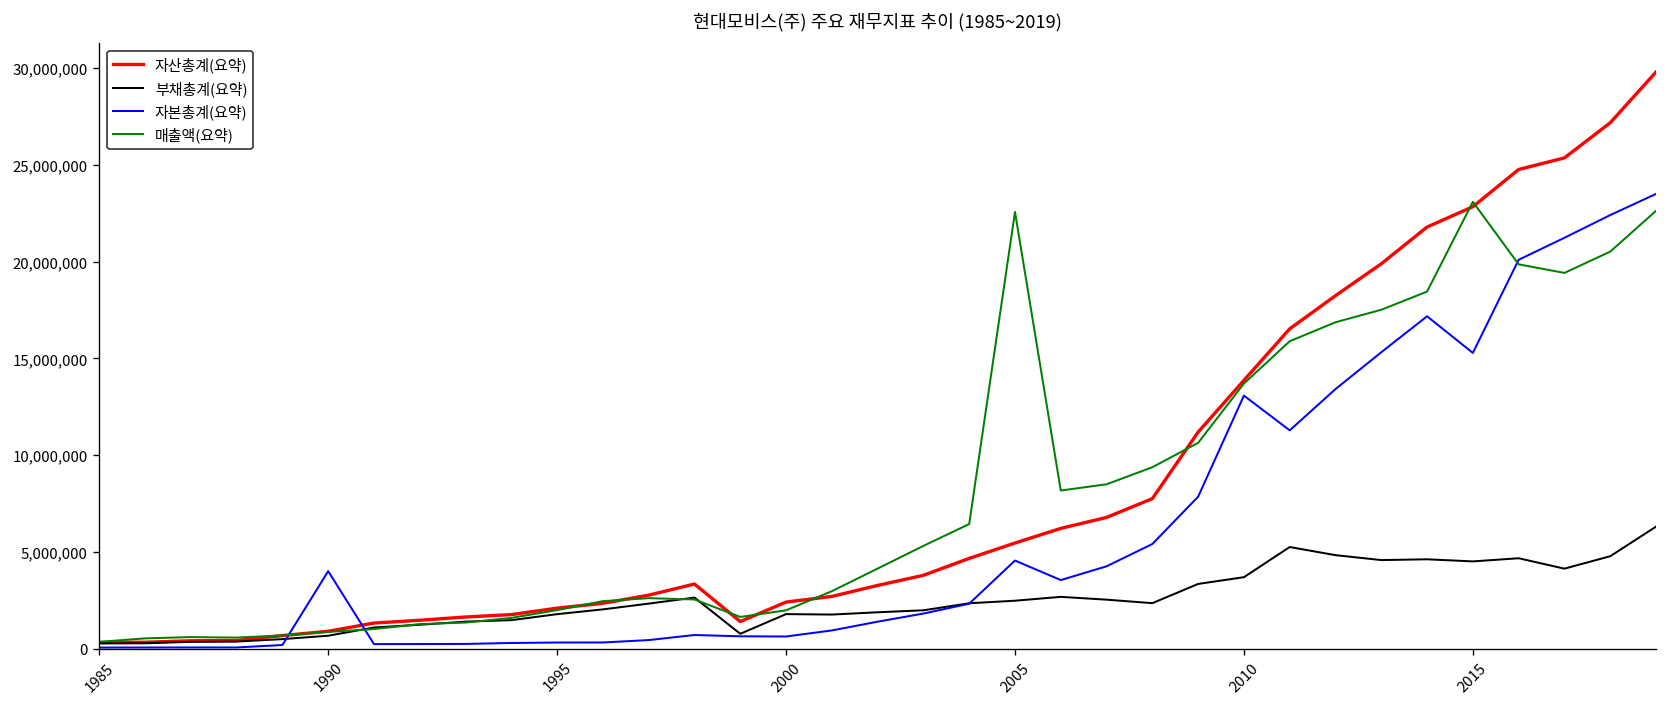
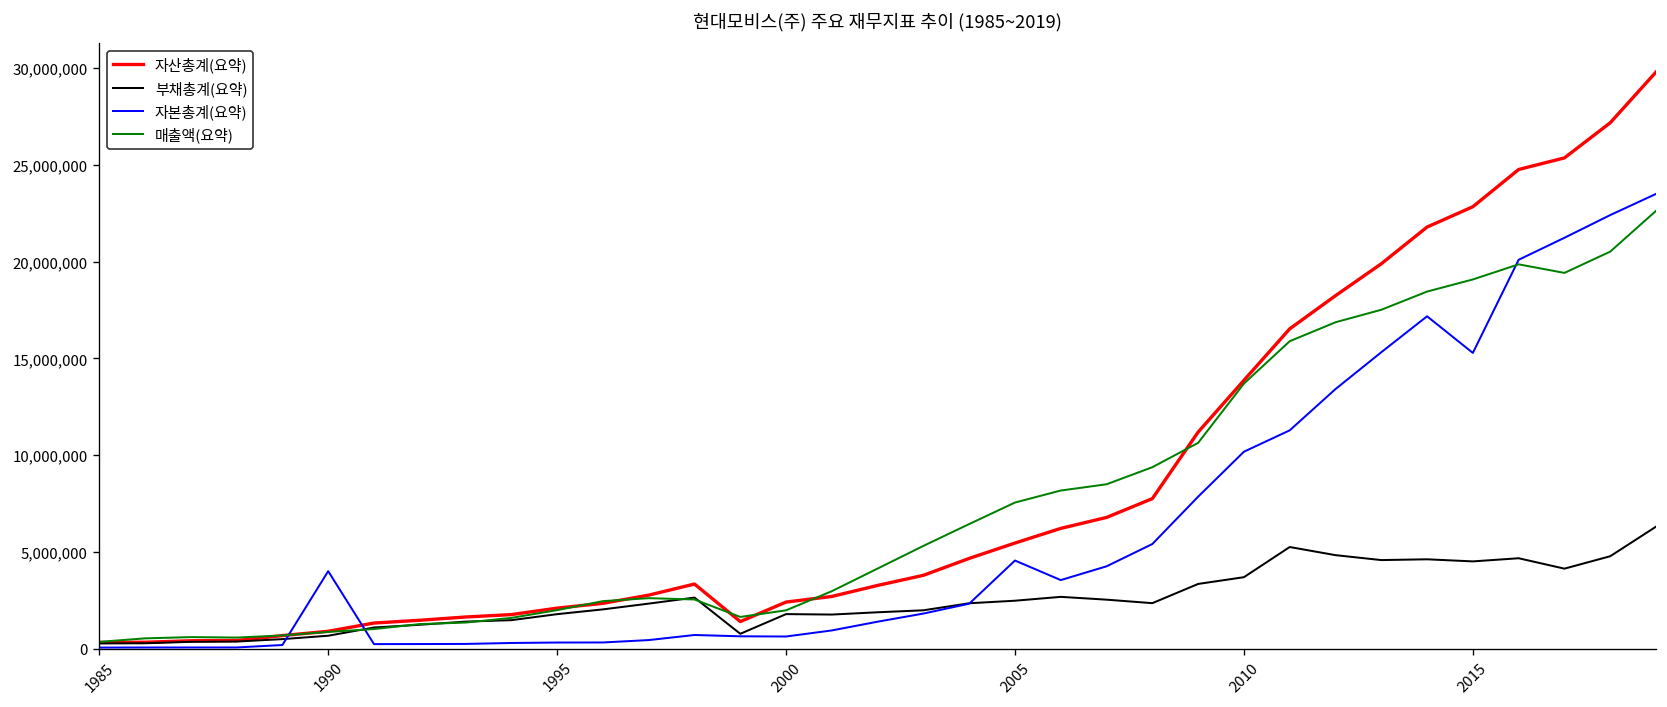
매출액(요약), 2005: 22,600,000 -> 7,500,000
자본총계(요약), 2010: 13,100,000 -> 10,200,000
매출액(요약), 2015: 23,100,000 -> 19,100,000
